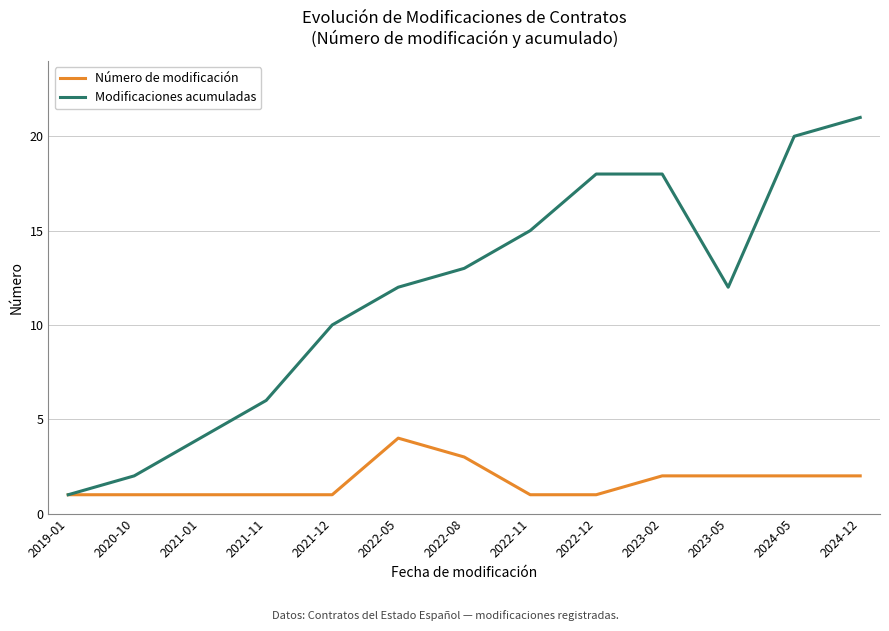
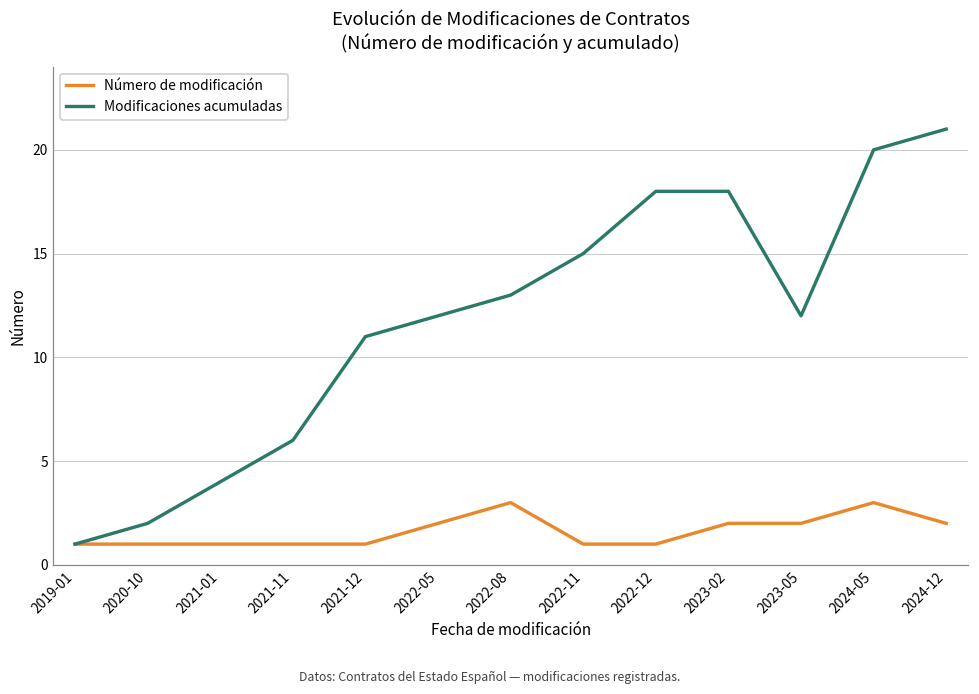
Modificaciones acumuladas, 2021-12: 10 -> 11
Número de modificación, 2022-05: 4 -> 2
Número de modificación, 2024-05: 2 -> 3
